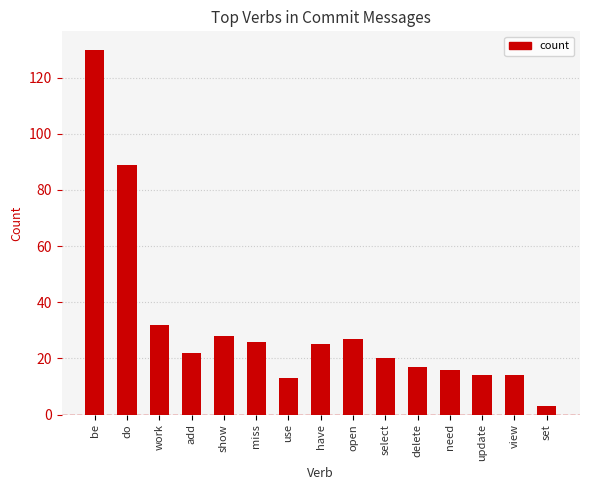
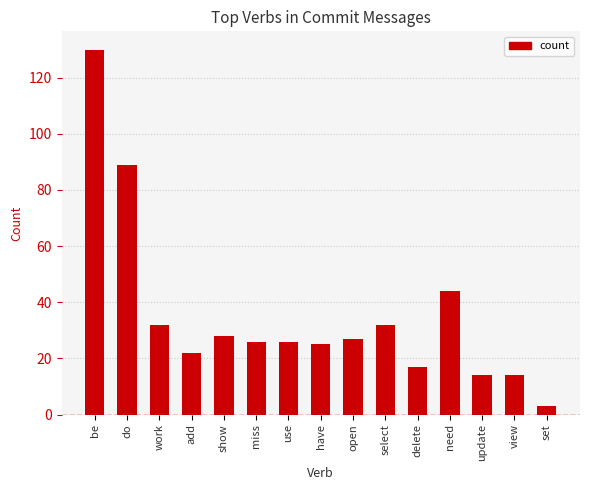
use: 13 -> 26
select: 20 -> 32
need: 16 -> 44
